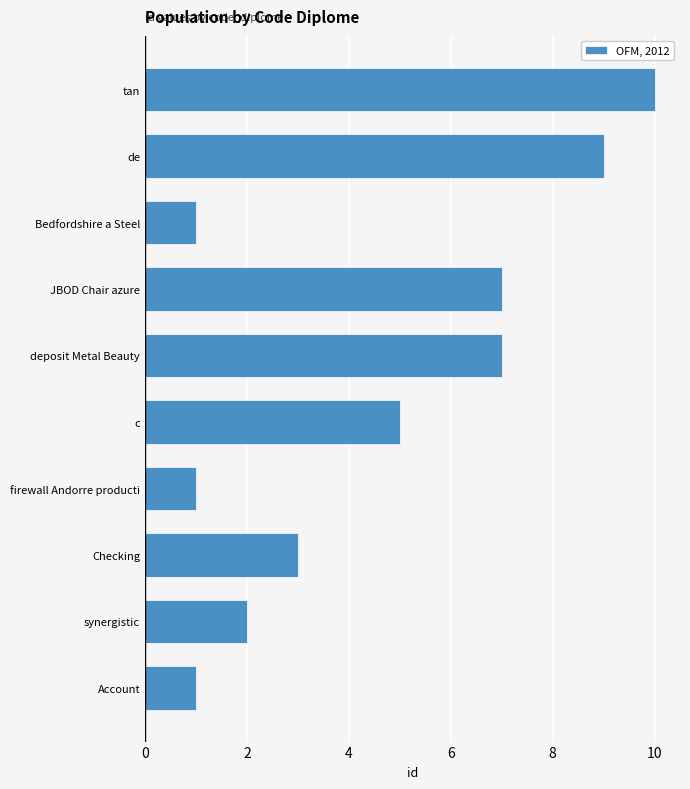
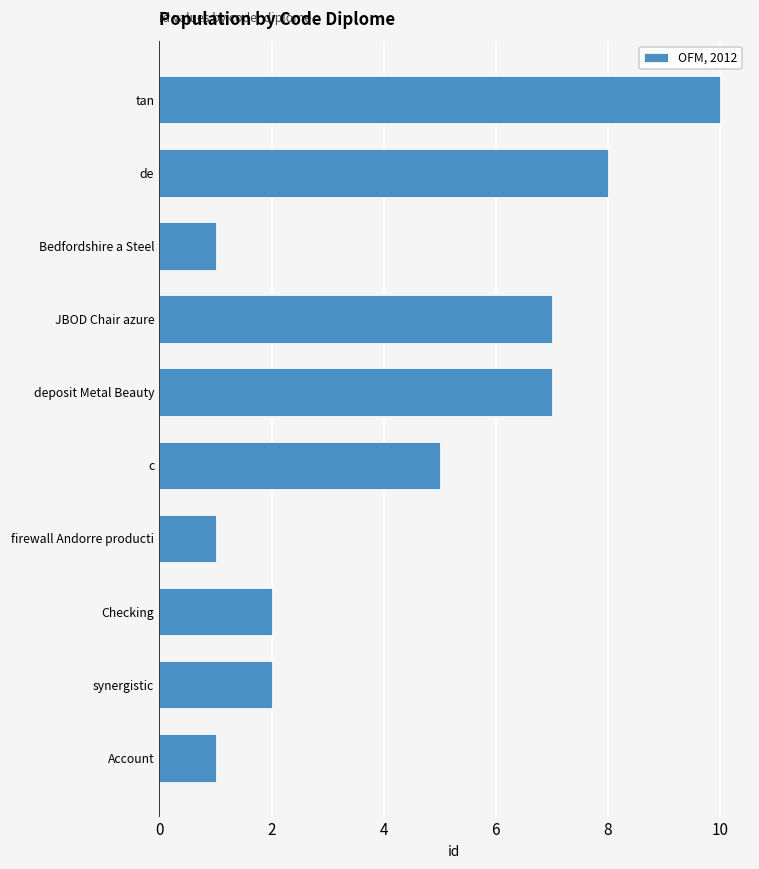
de: 9 -> 8
Checking: 3 -> 2
